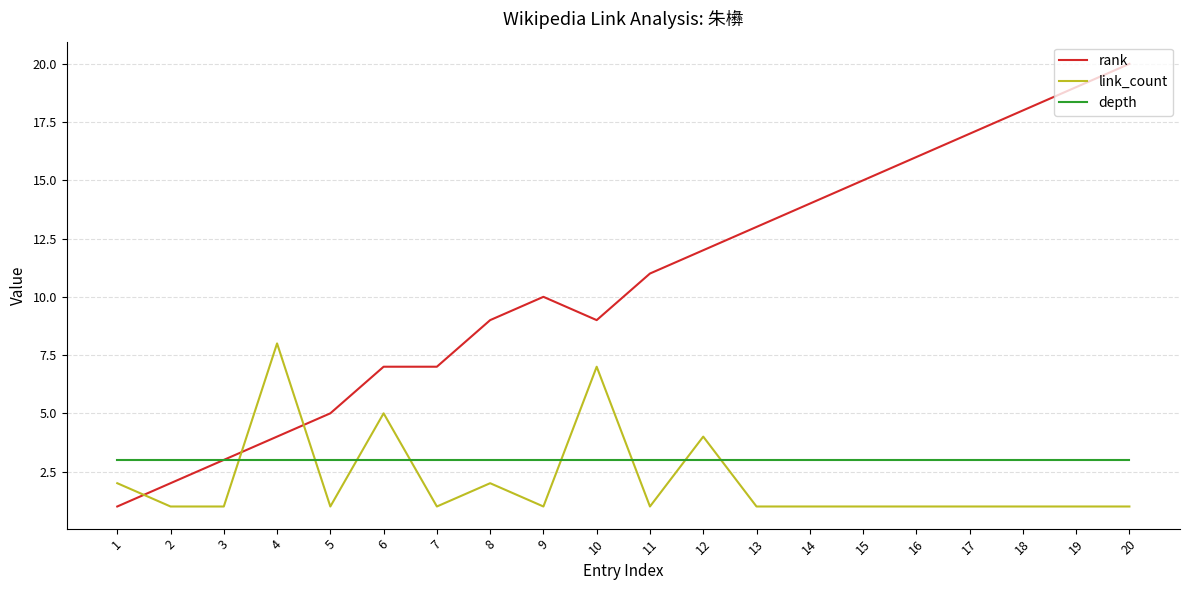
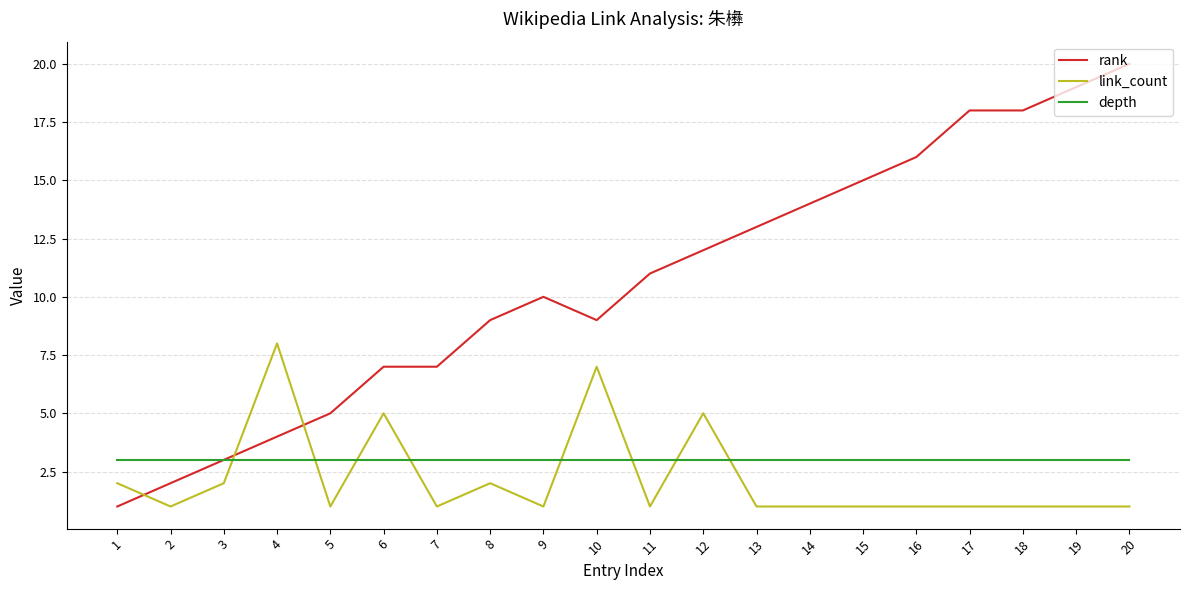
link_count, 3: 1 -> 2
link_count, 12: 4 -> 5
rank, 17: 17 -> 18
